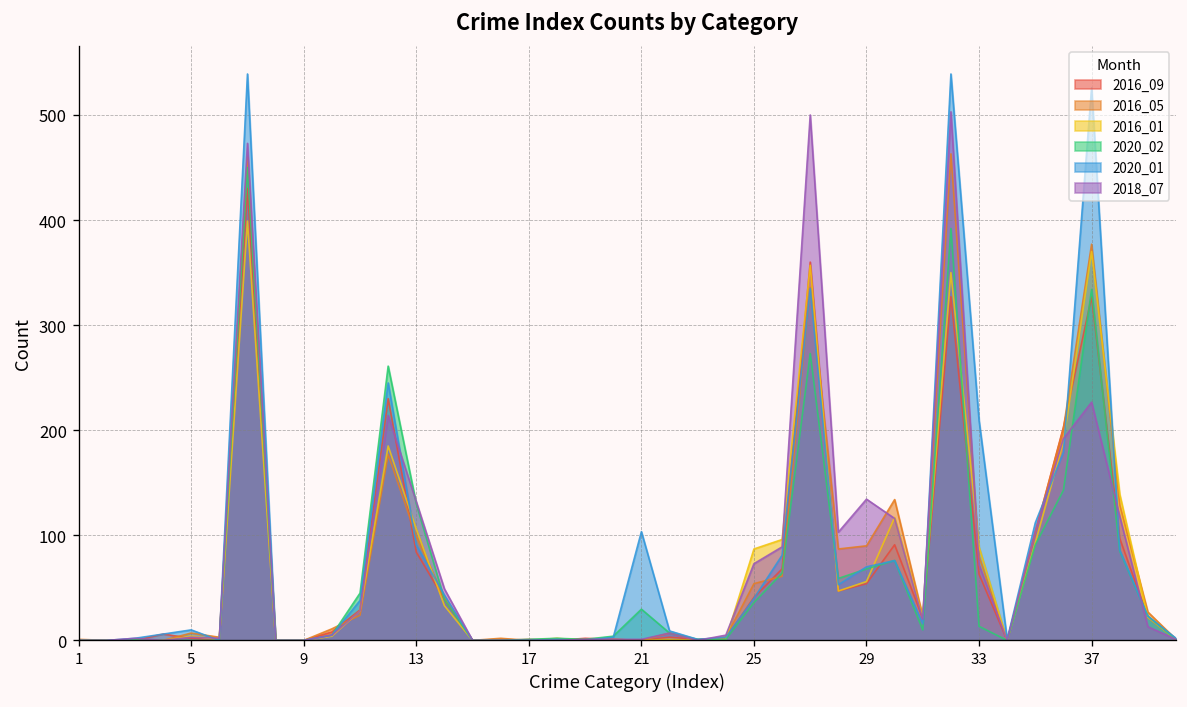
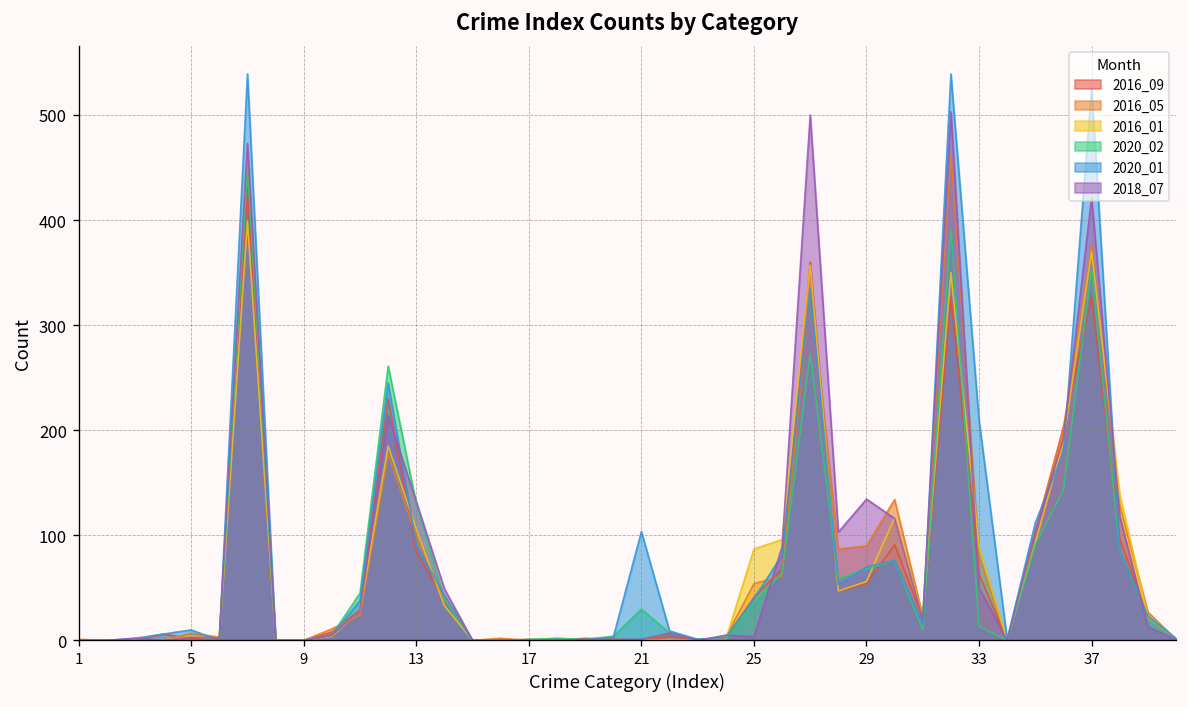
2018_07, 25: 70 -> 0
2018_07, 33: 70 -> 50
2020_02, 37: 330 -> 350
2018_07, 37: 230 -> 420
